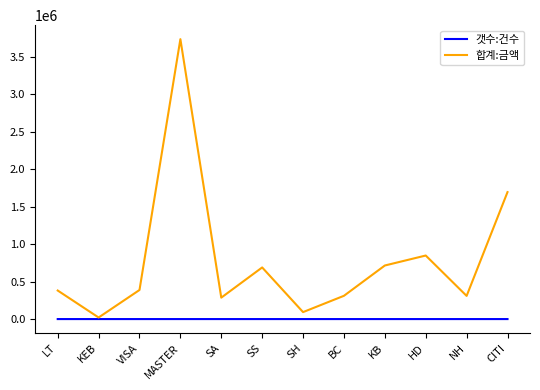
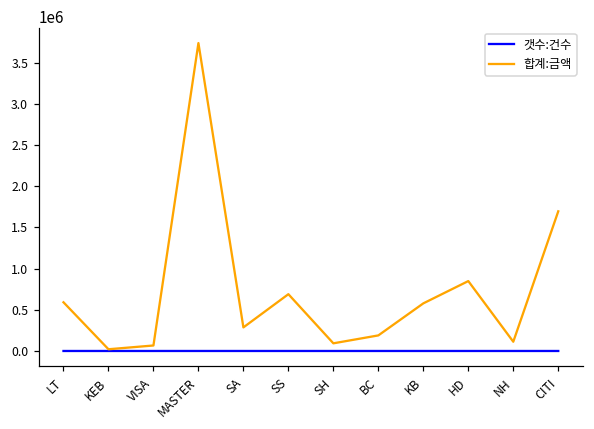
합계:금액, LT: 400000 -> 600000
합계:금액, VISA: 400000 -> 100000
합계:금액, BC: 300000 -> 200000
합계:금액, KB: 700000 -> 600000
합계:금액, NH: 300000 -> 100000
